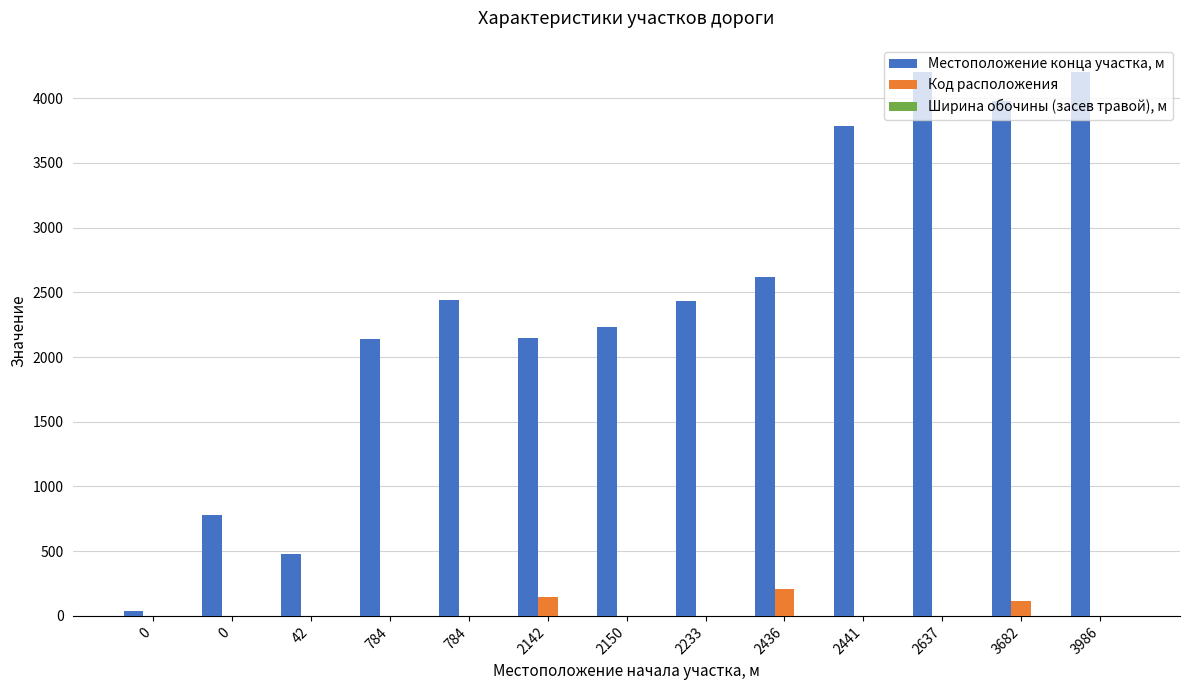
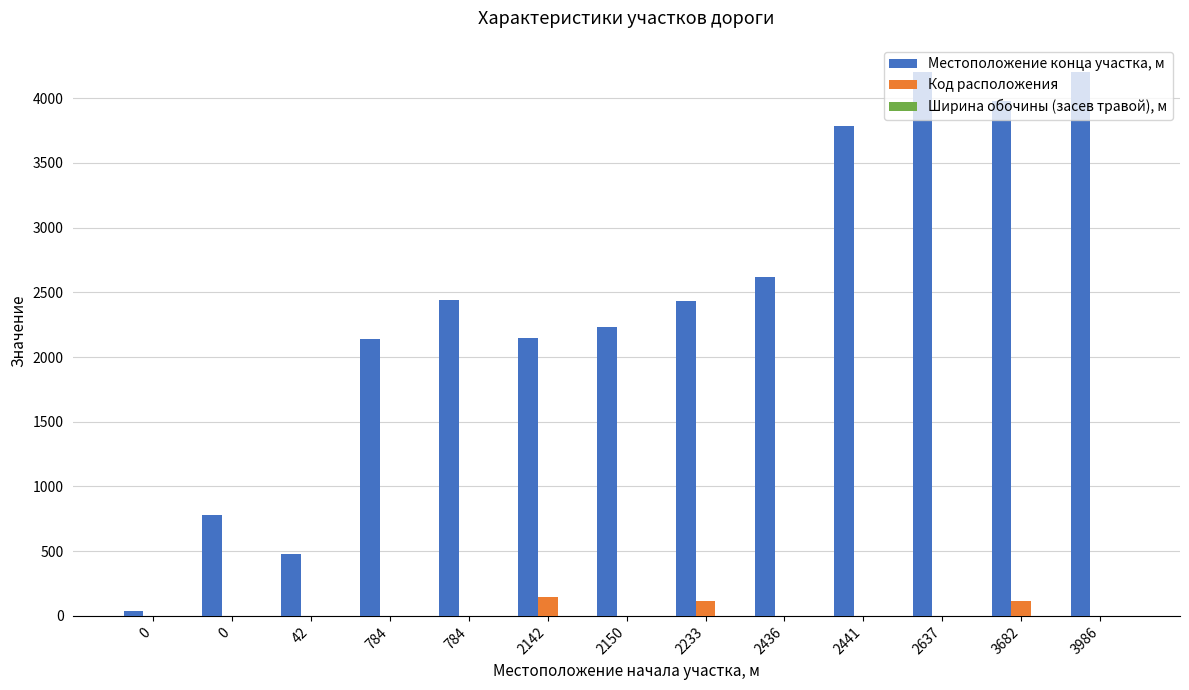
Код расположения, 2233: 0 -> 110
Код расположения, 2436: 210 -> 0
